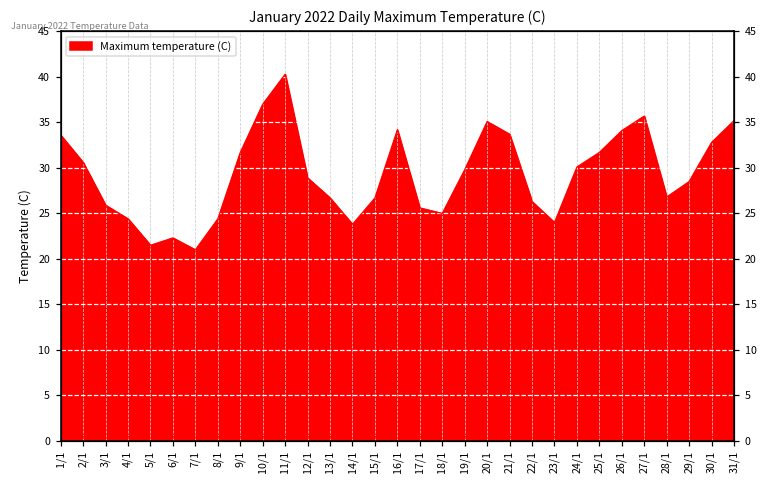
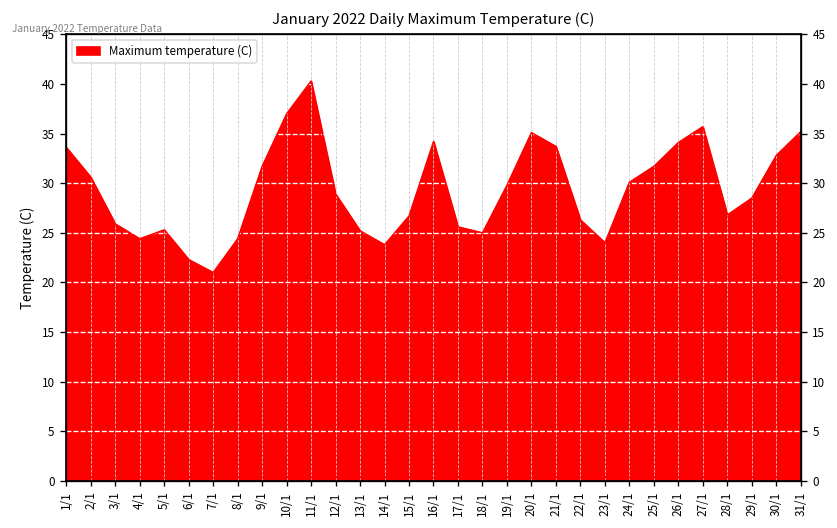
5/1: 22 -> 25
13/1: 27 -> 25
